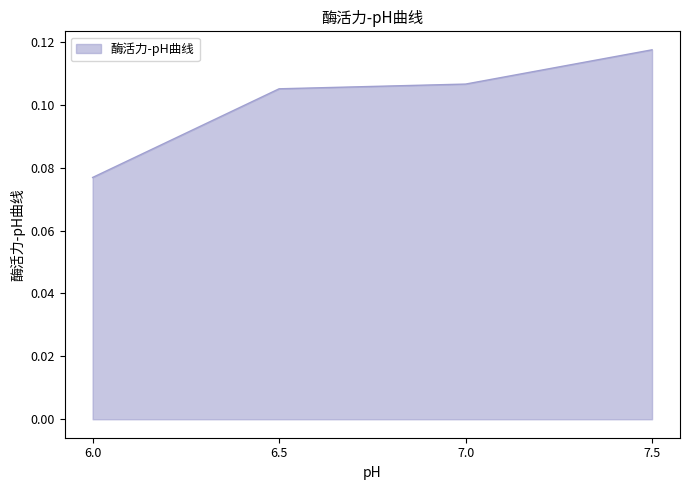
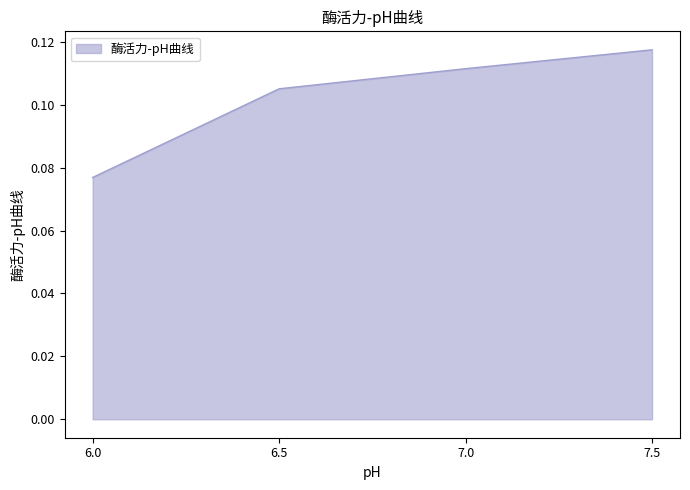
7.0: 0.107 -> 0.112
